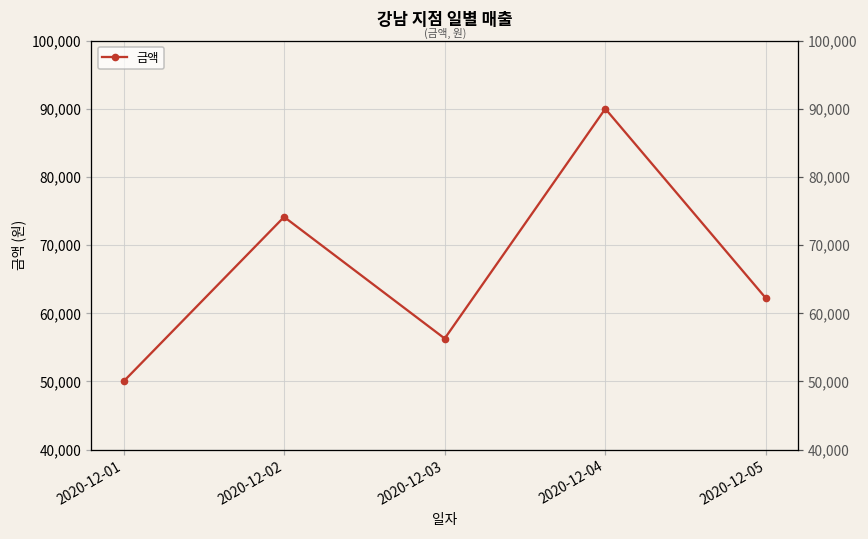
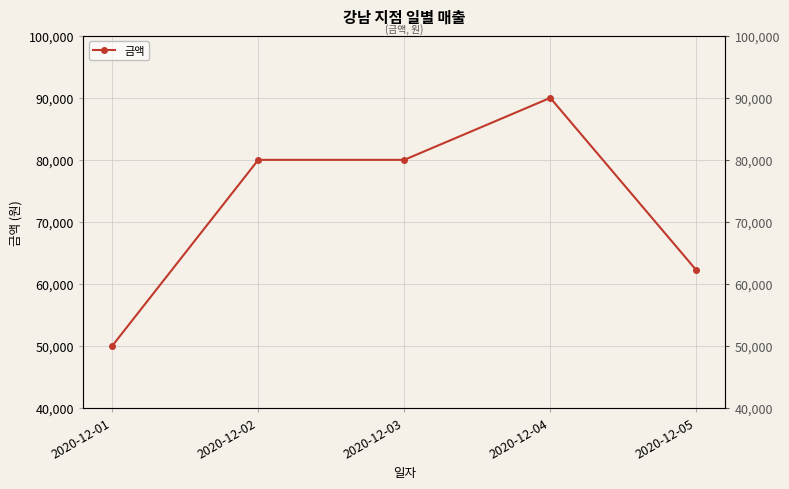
2020-12-02: 74,000 -> 80,000
2020-12-03: 56,000 -> 80,000
